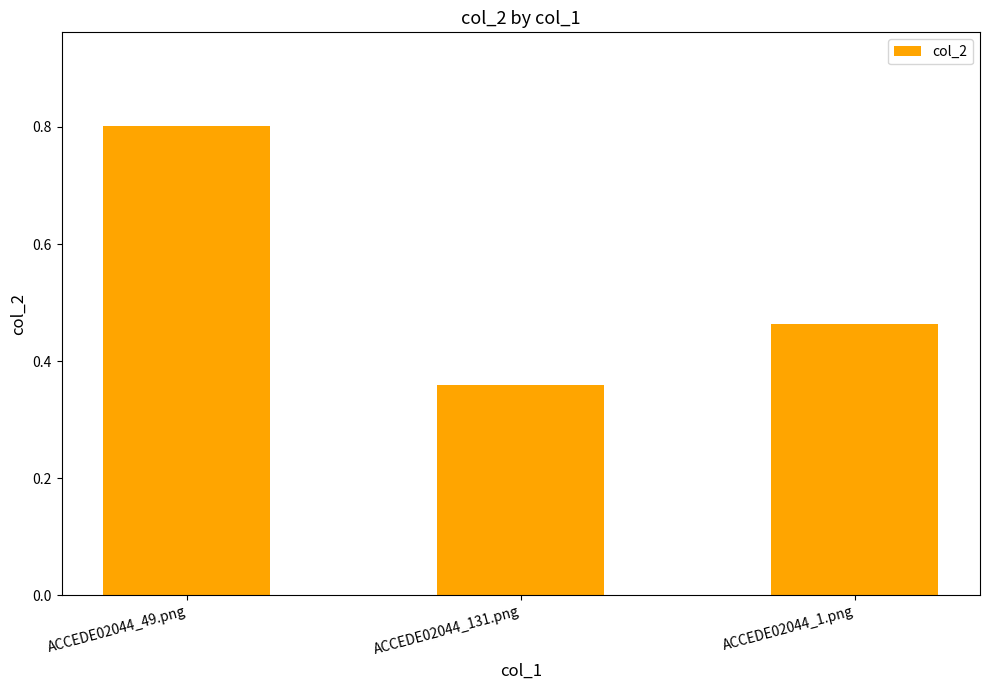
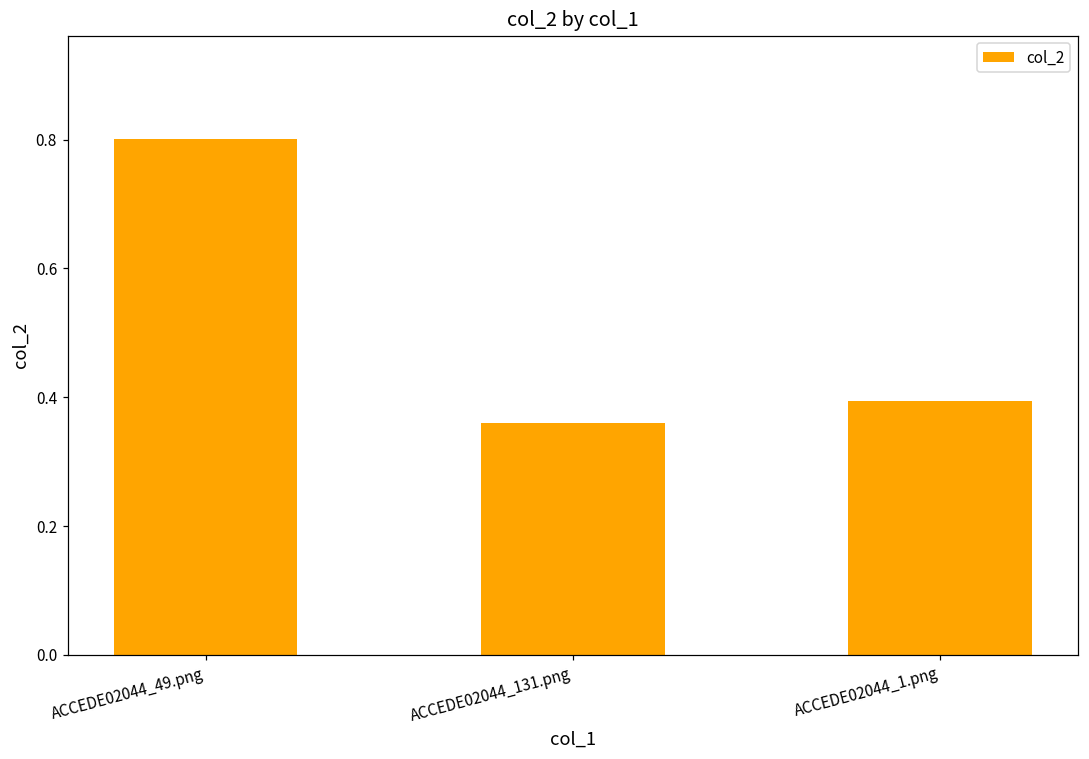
ACCEDE02044_1.png: 0.46 -> 0.39
